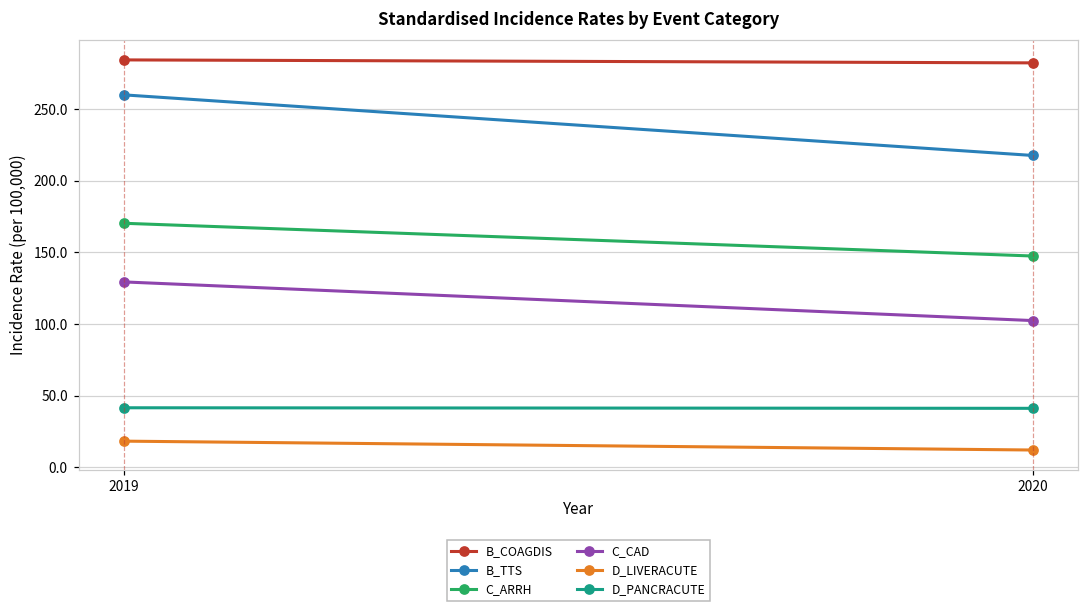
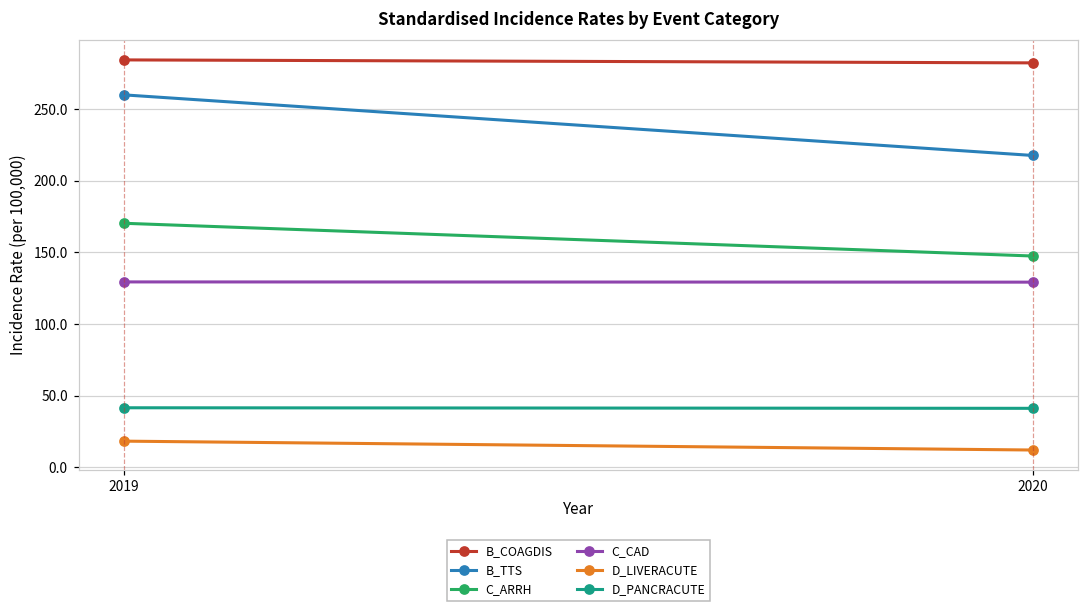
C_CAD, 2020: 102 -> 129
